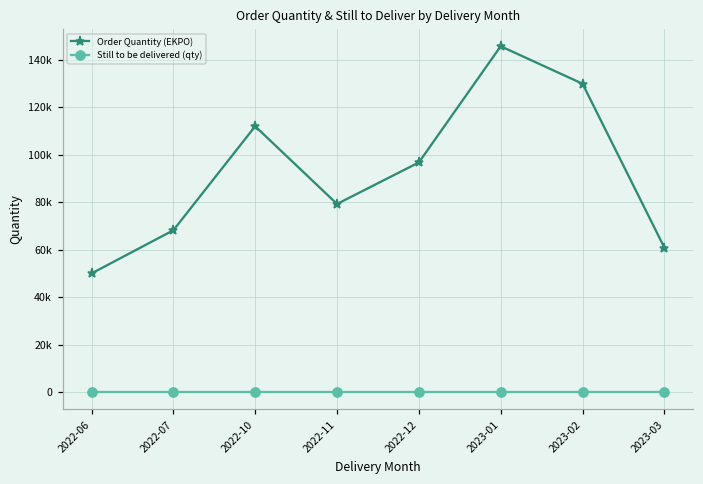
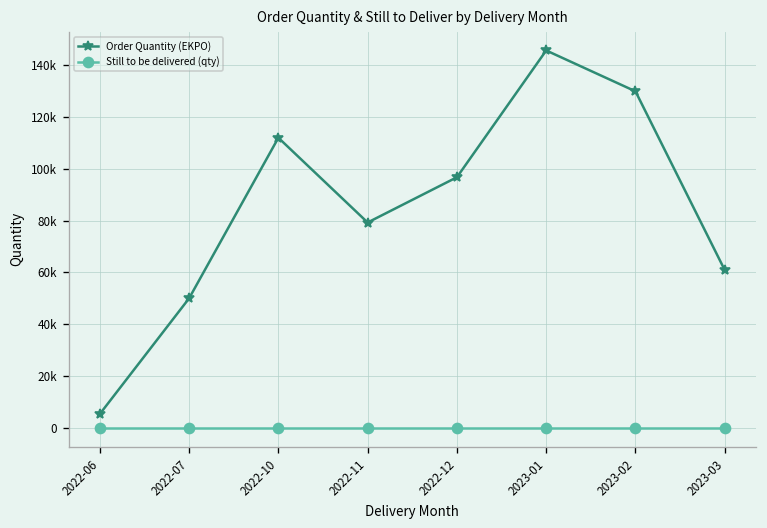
Order Quantity (EKPO), 2022-06: 50000 -> 5000
Order Quantity (EKPO), 2022-07: 68000 -> 50000
